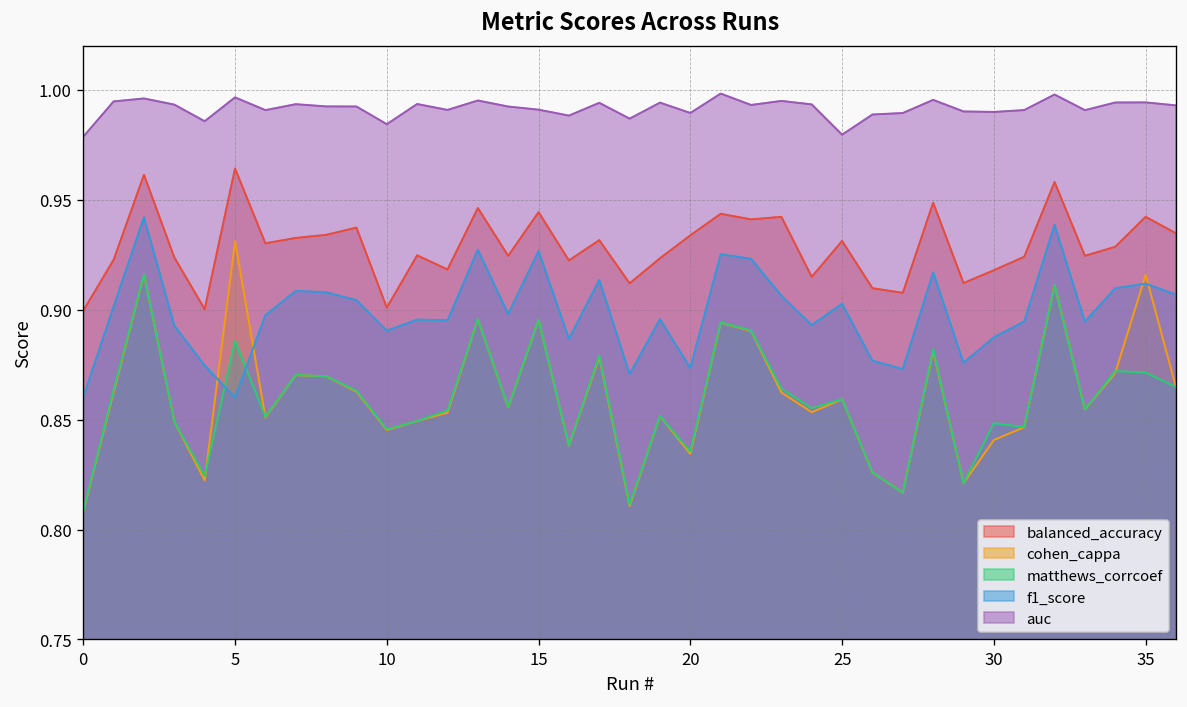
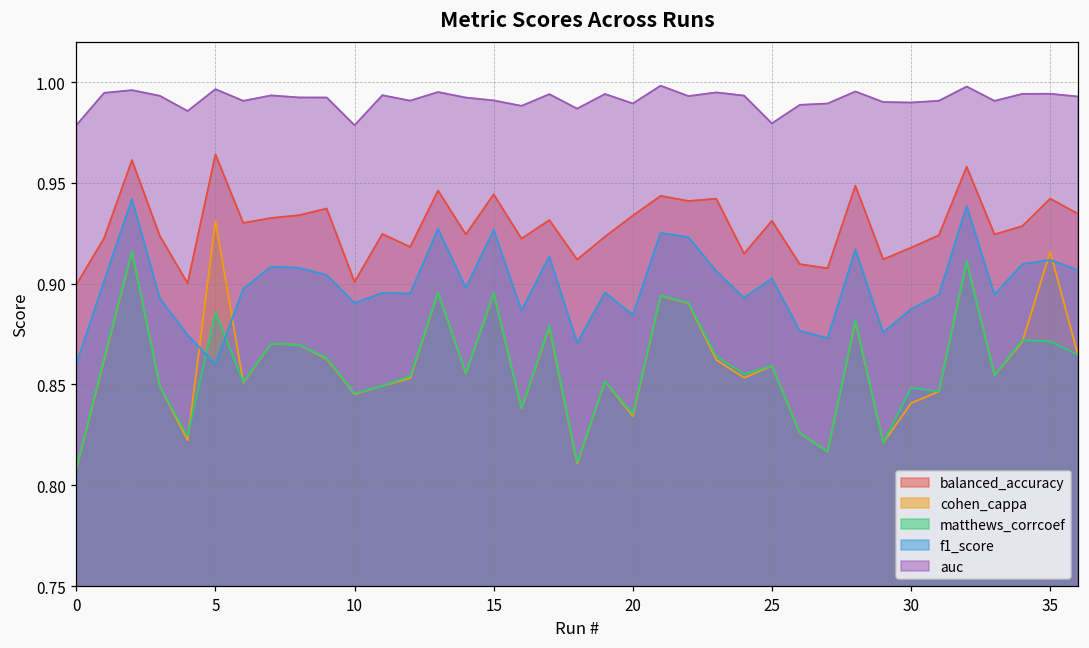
auc, 10: 0.984 -> 0.979
f1_score, 20: 0.873 -> 0.884
